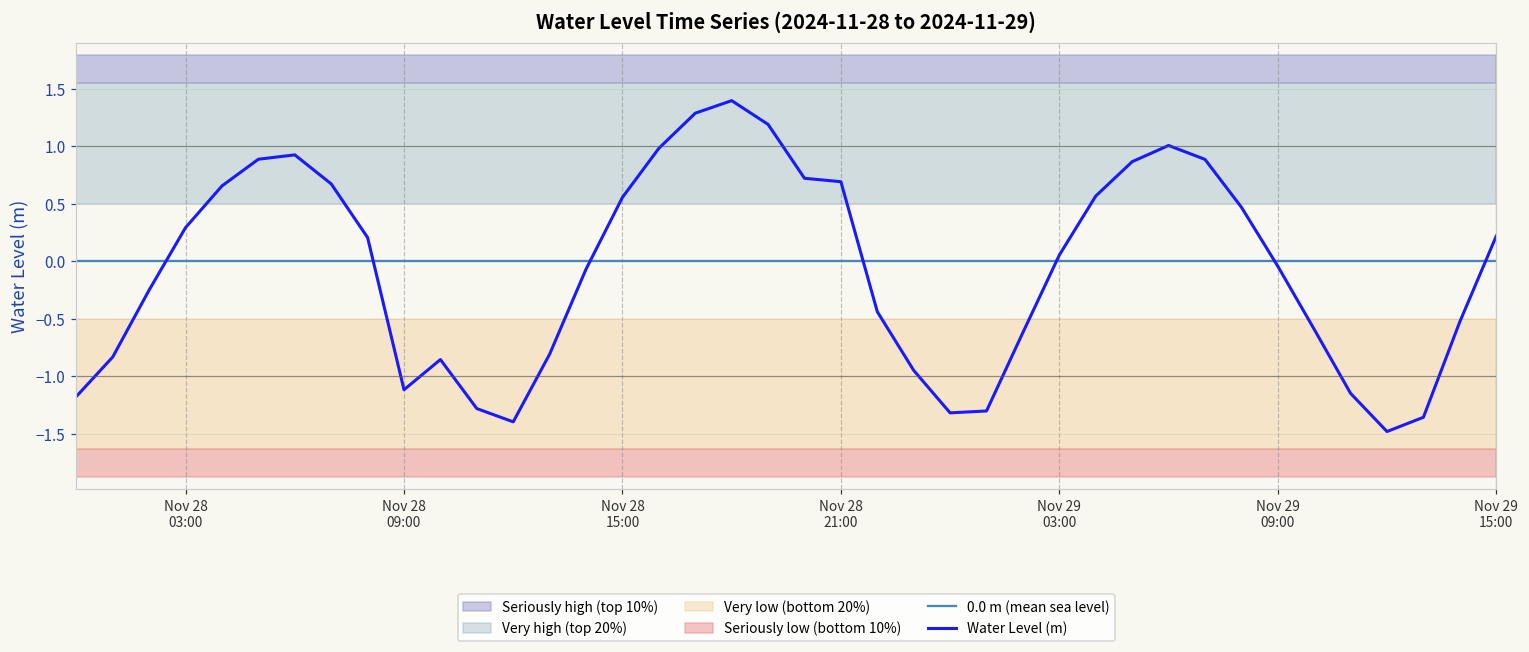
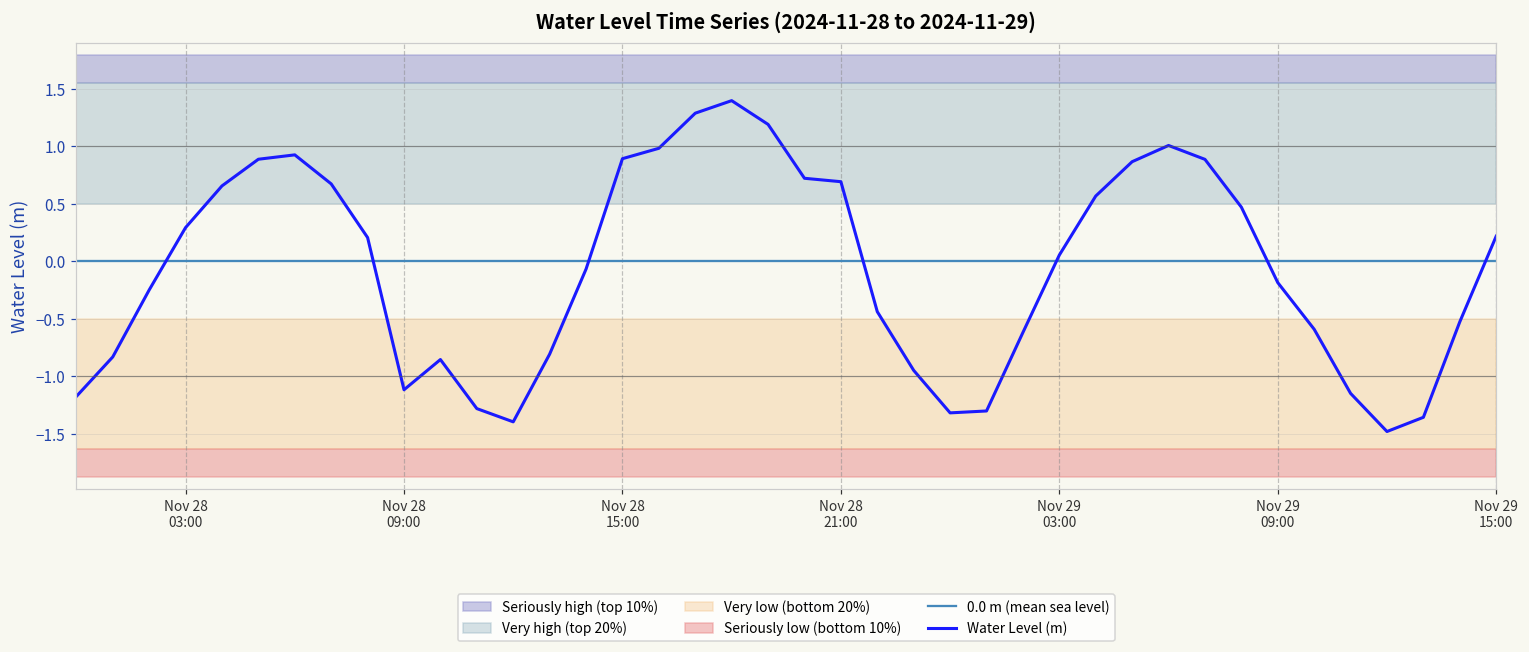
Water Level (m), Nov 28 15:00: 0.56 -> 0.89
Water Level (m), Nov 29 09:00: -0.04 -> -0.18
